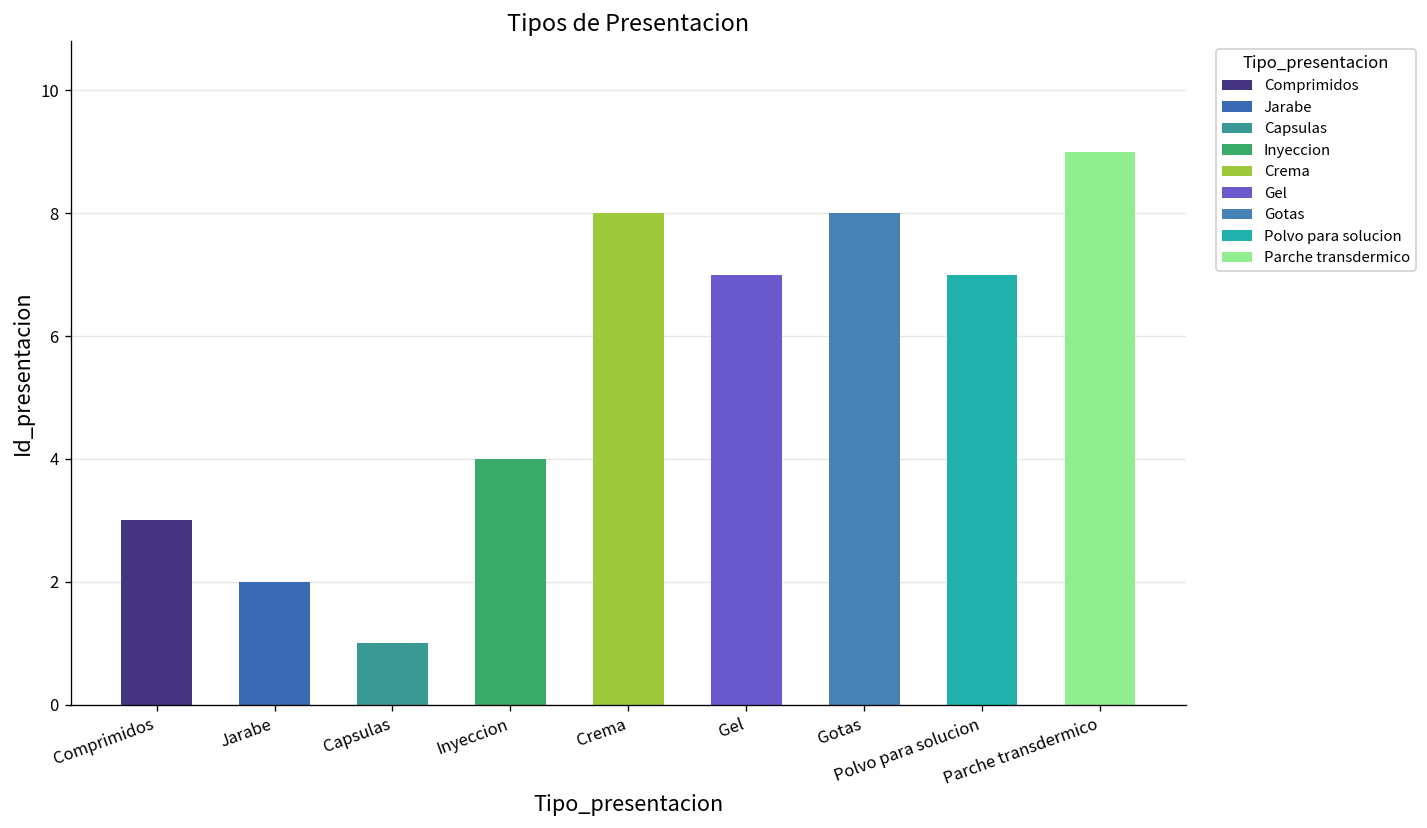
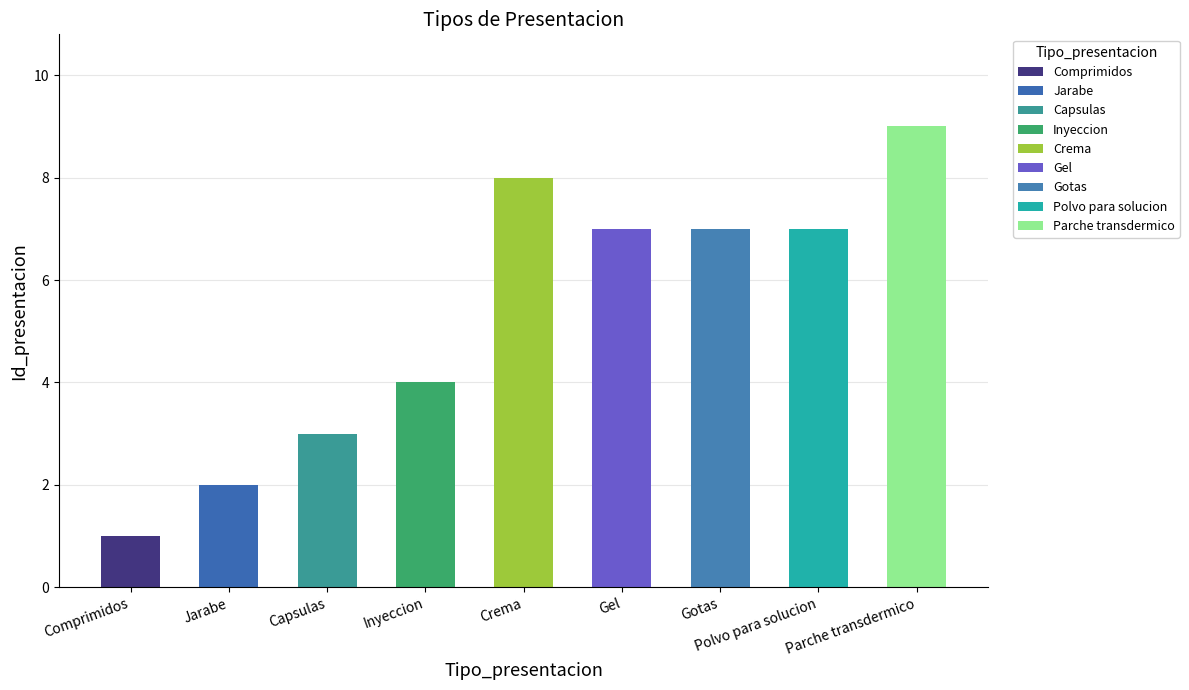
Comprimidos: 3 -> 1
Capsulas: 1 -> 3
Gotas: 8 -> 7
